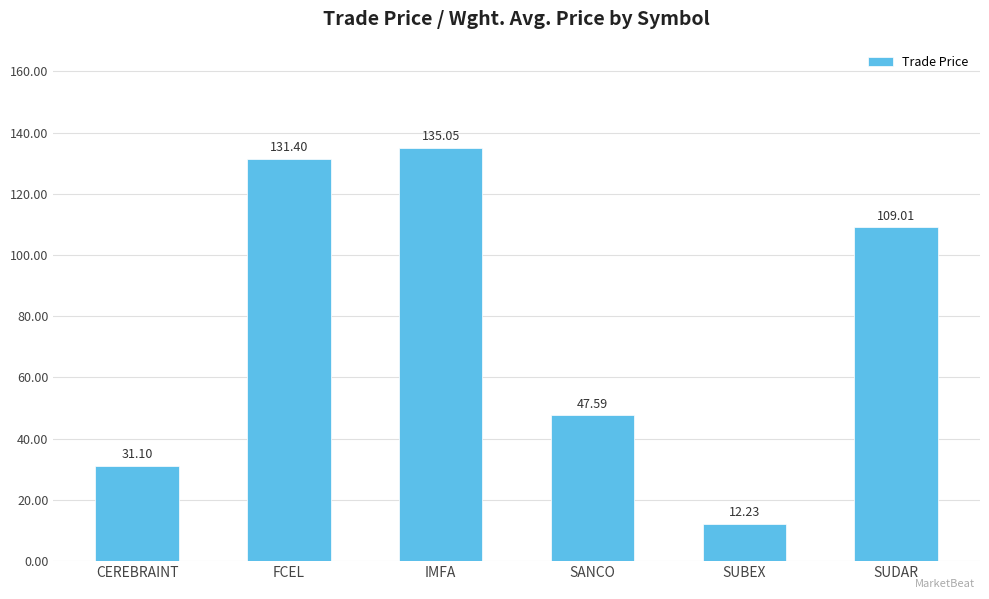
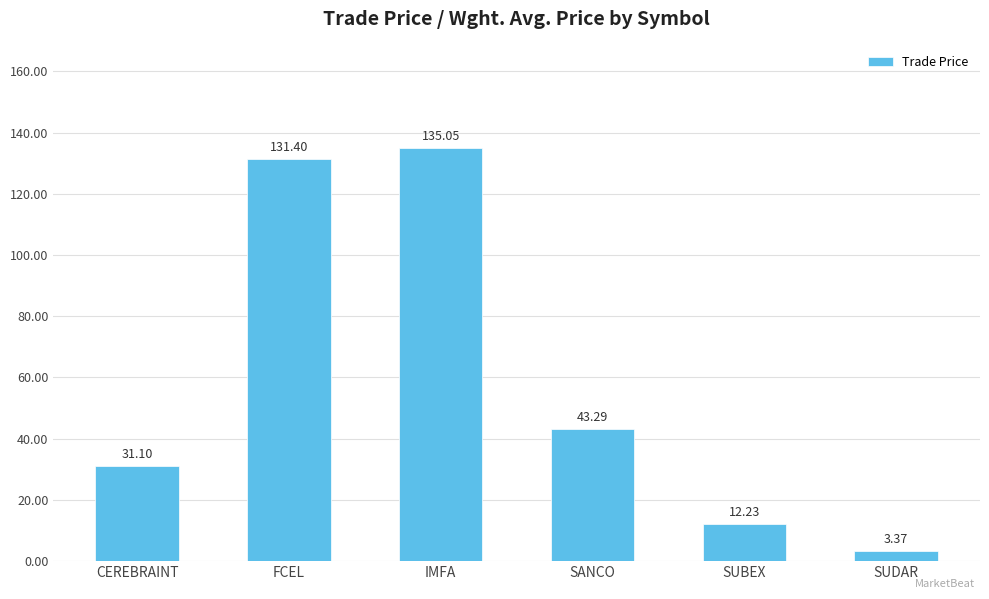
SANCO: 47.59 -> 43.29
SUDAR: 109.01 -> 3.37
